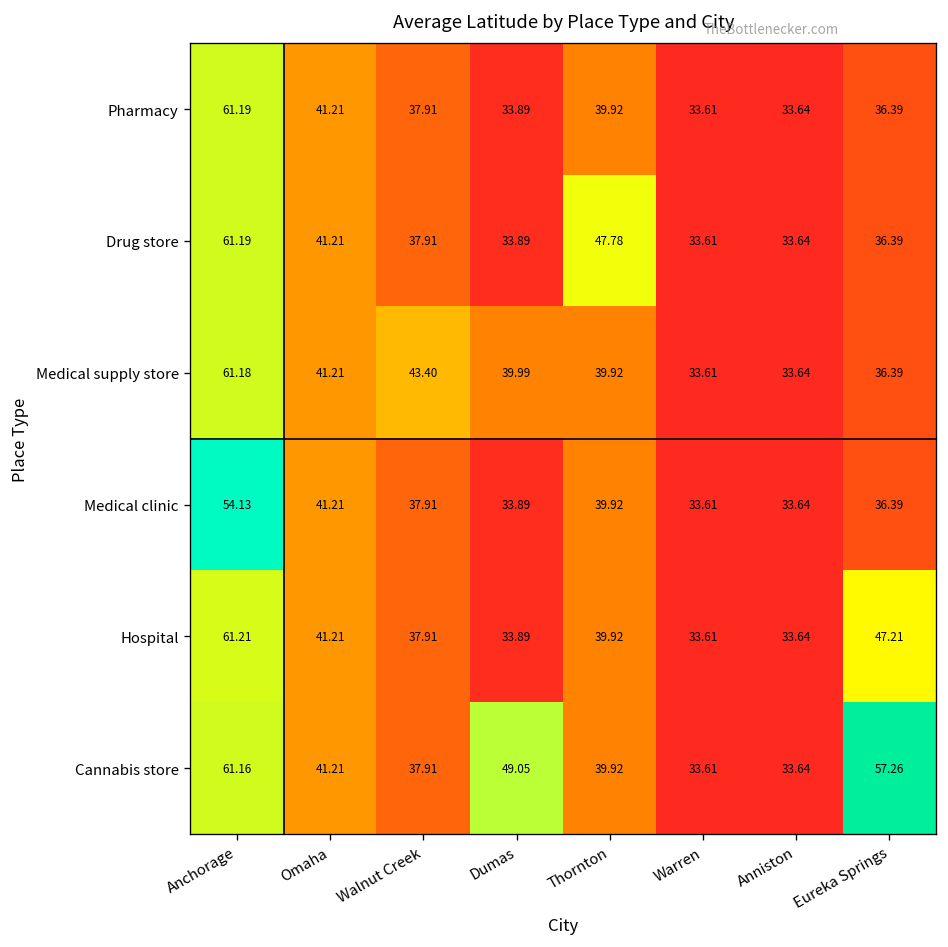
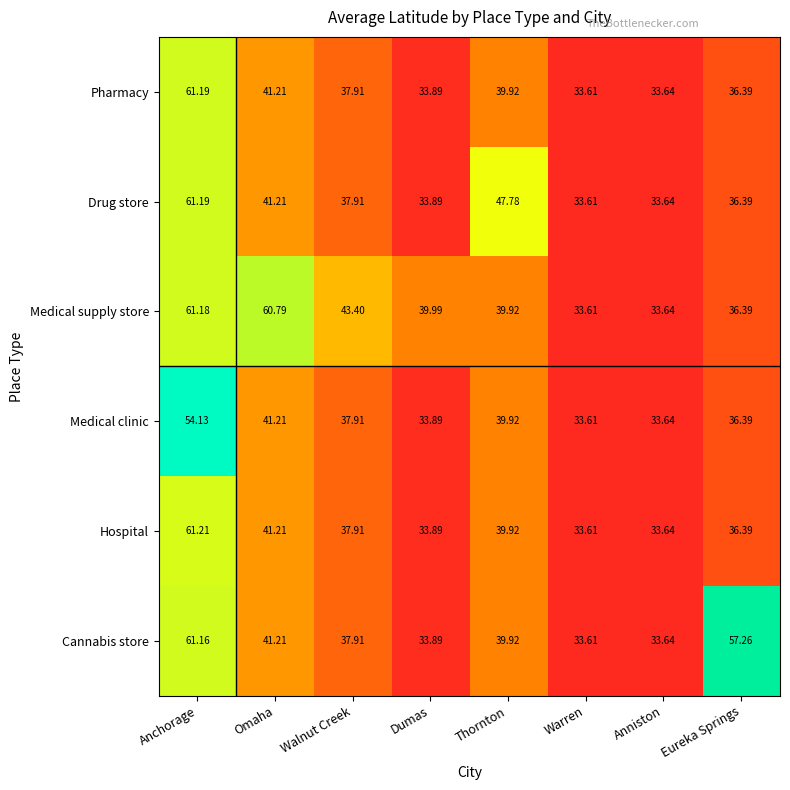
Medical supply store, Omaha: 41.21 -> 60.79
Hospital, Eureka Springs: 47.21 -> 36.39
Cannabis store, Dumas: 49.05 -> 33.89
